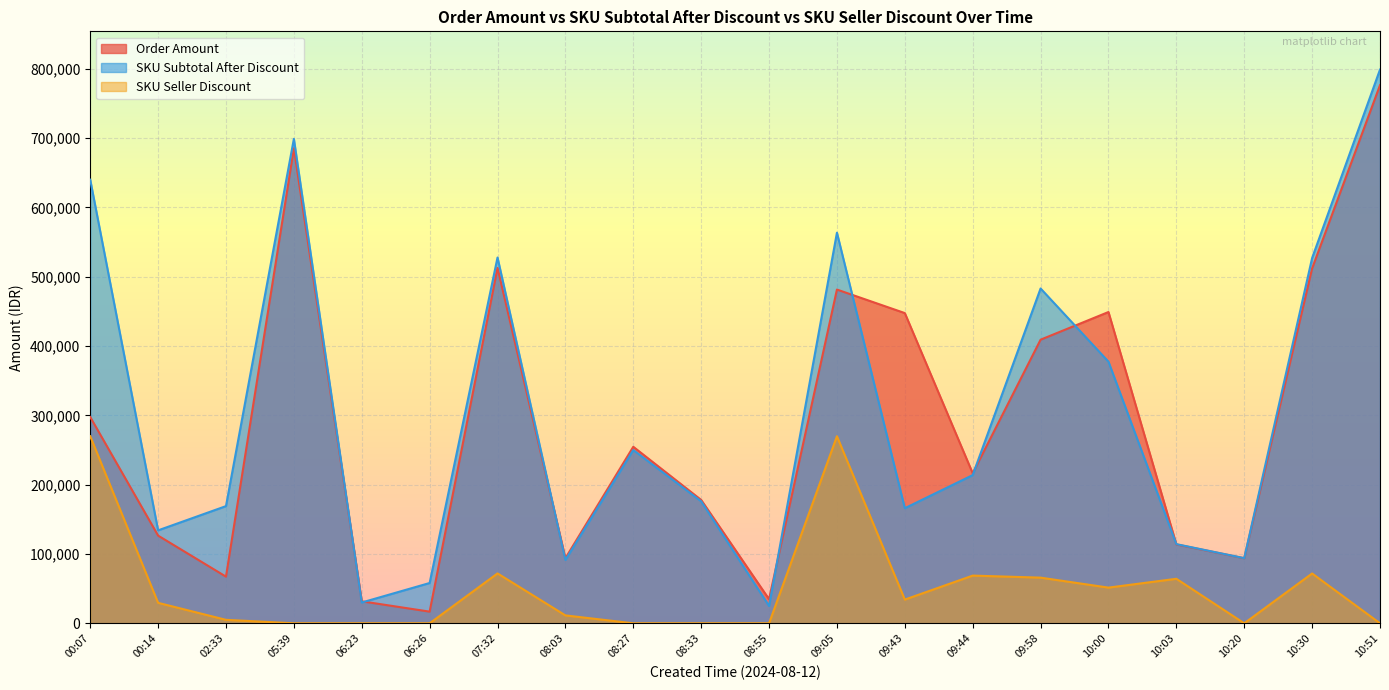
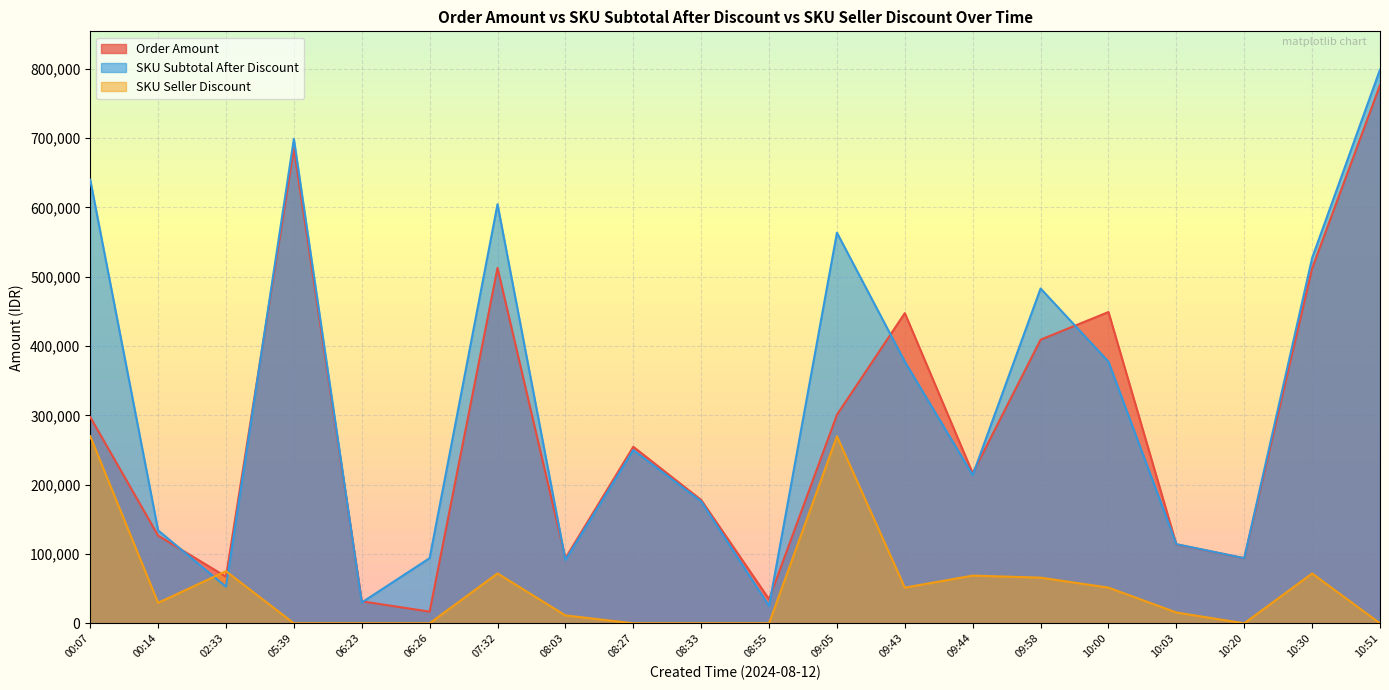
SKU Subtotal After Discount, 02:33: 170,000 -> 50,000
SKU Seller Discount, 02:33: 0 -> 80,000
SKU Subtotal After Discount, 06:26: 60,000 -> 90,000
SKU Subtotal After Discount, 07:32: 530,000 -> 600,000
Order Amount, 09:05: 480,000 -> 300,000
SKU Subtotal After Discount, 09:43: 170,000 -> 380,000
SKU Seller Discount, 09:43: 30,000 -> 50,000
SKU Seller Discount, 10:03: 60,000 -> 20,000
